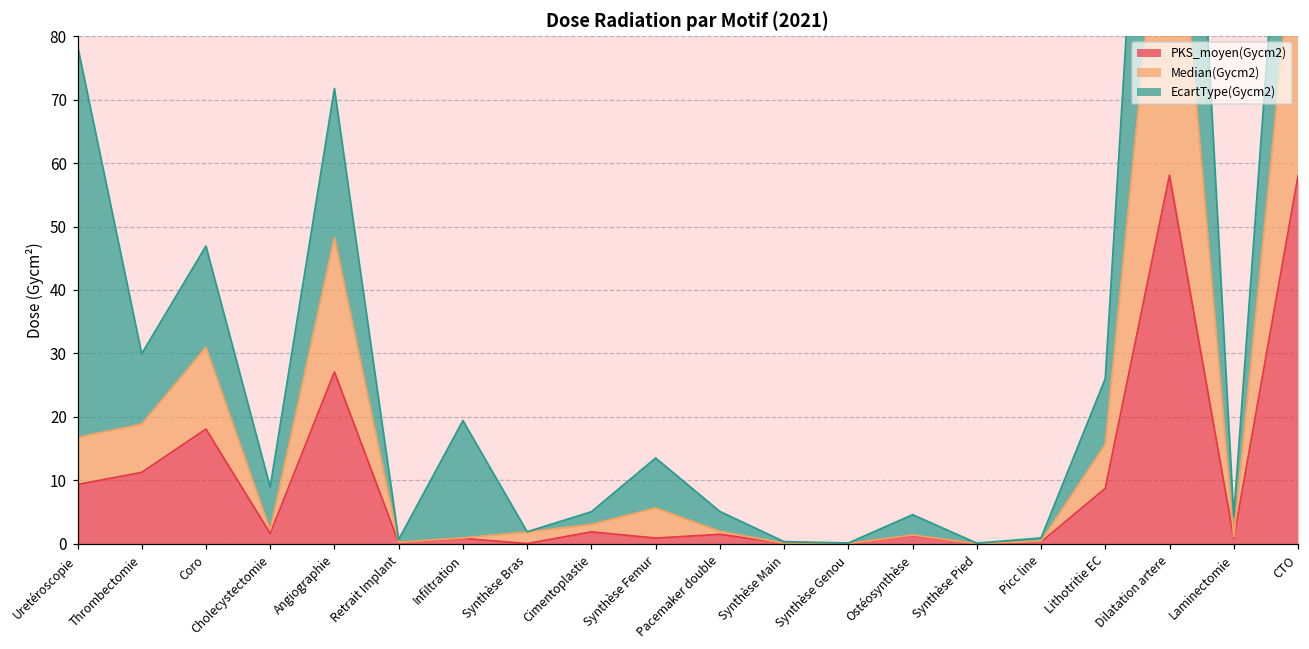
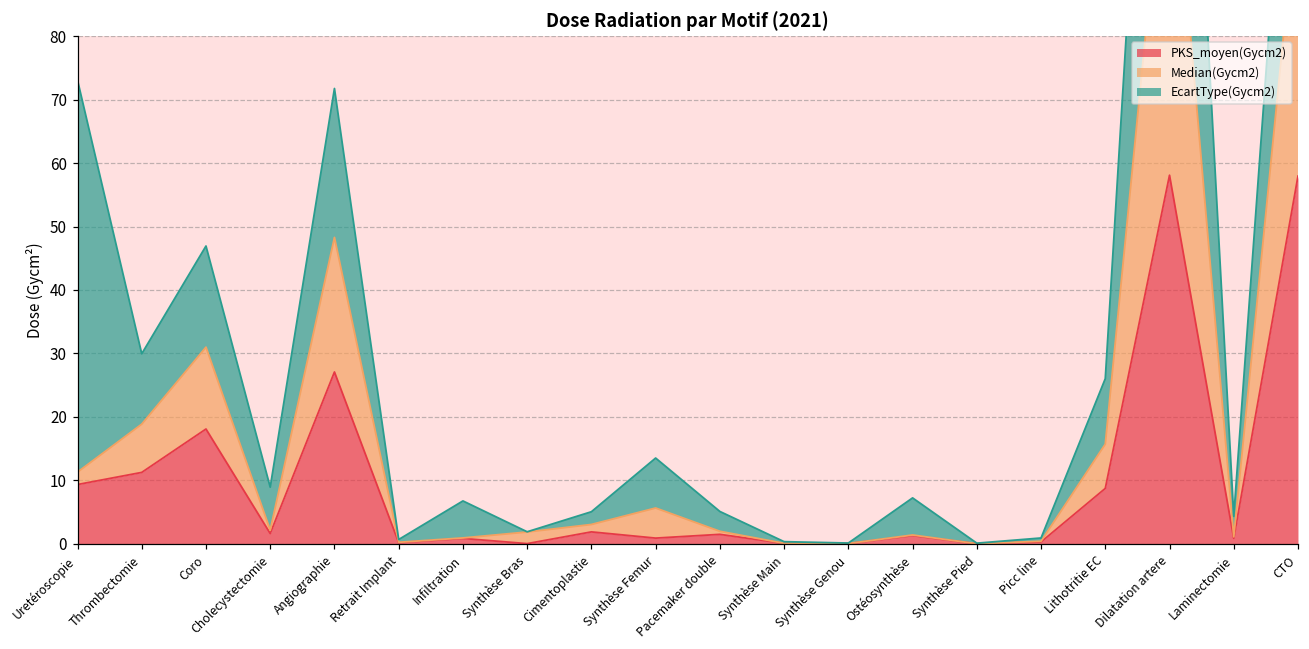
Median(Gycm2), Uretéroscopie: 7 -> 2
EcartType(Gycm2), Infiltration: 18 -> 6
EcartType(Gycm2), Ostéosynthèse: 3 -> 6
